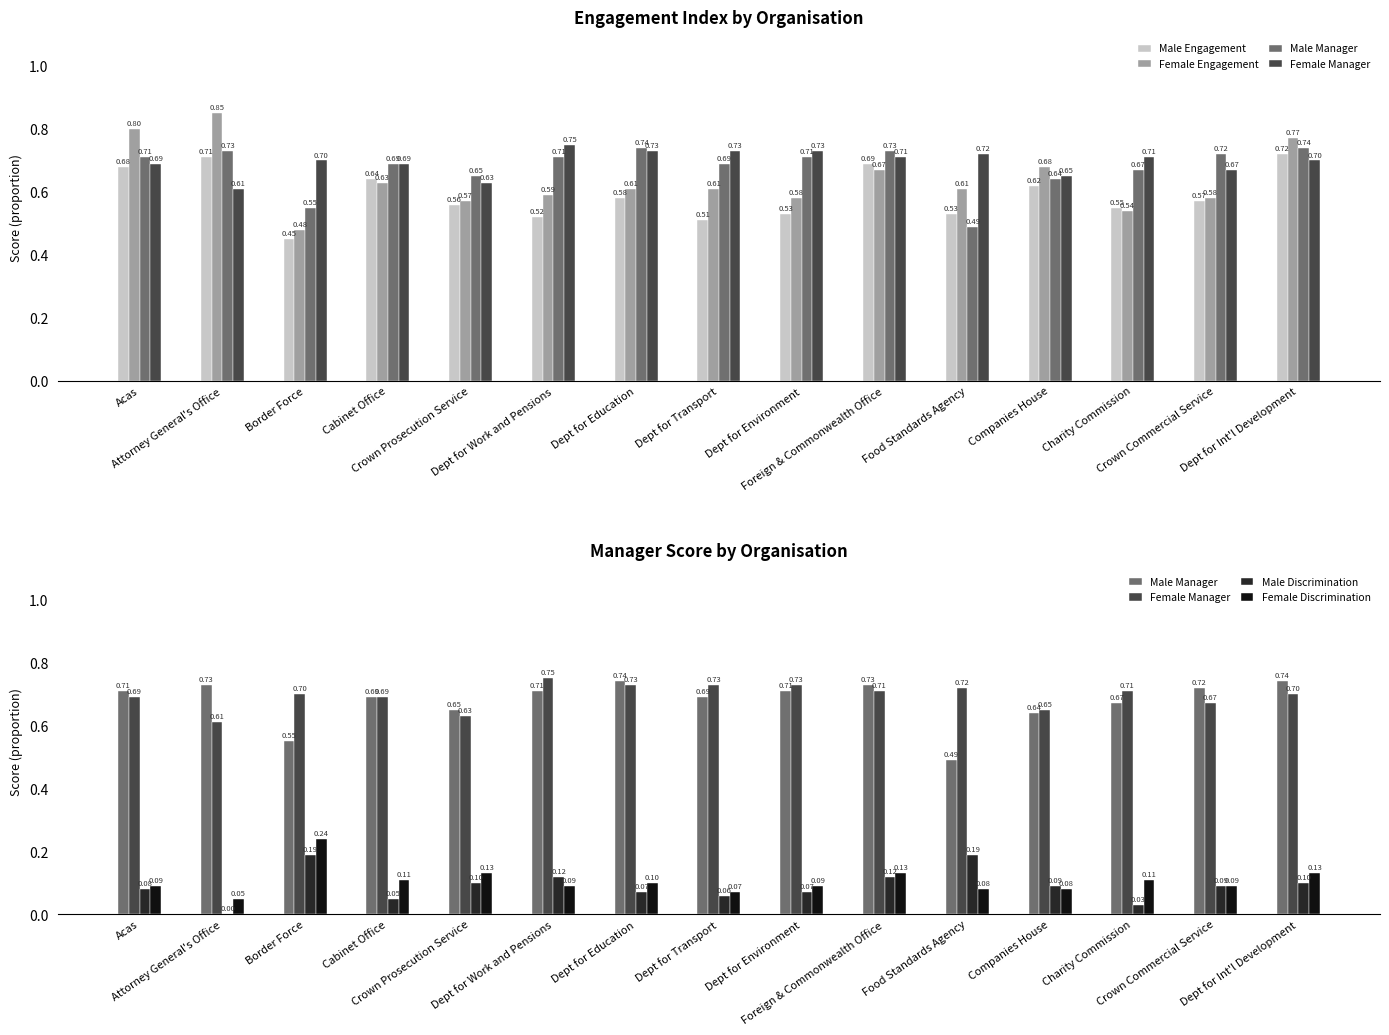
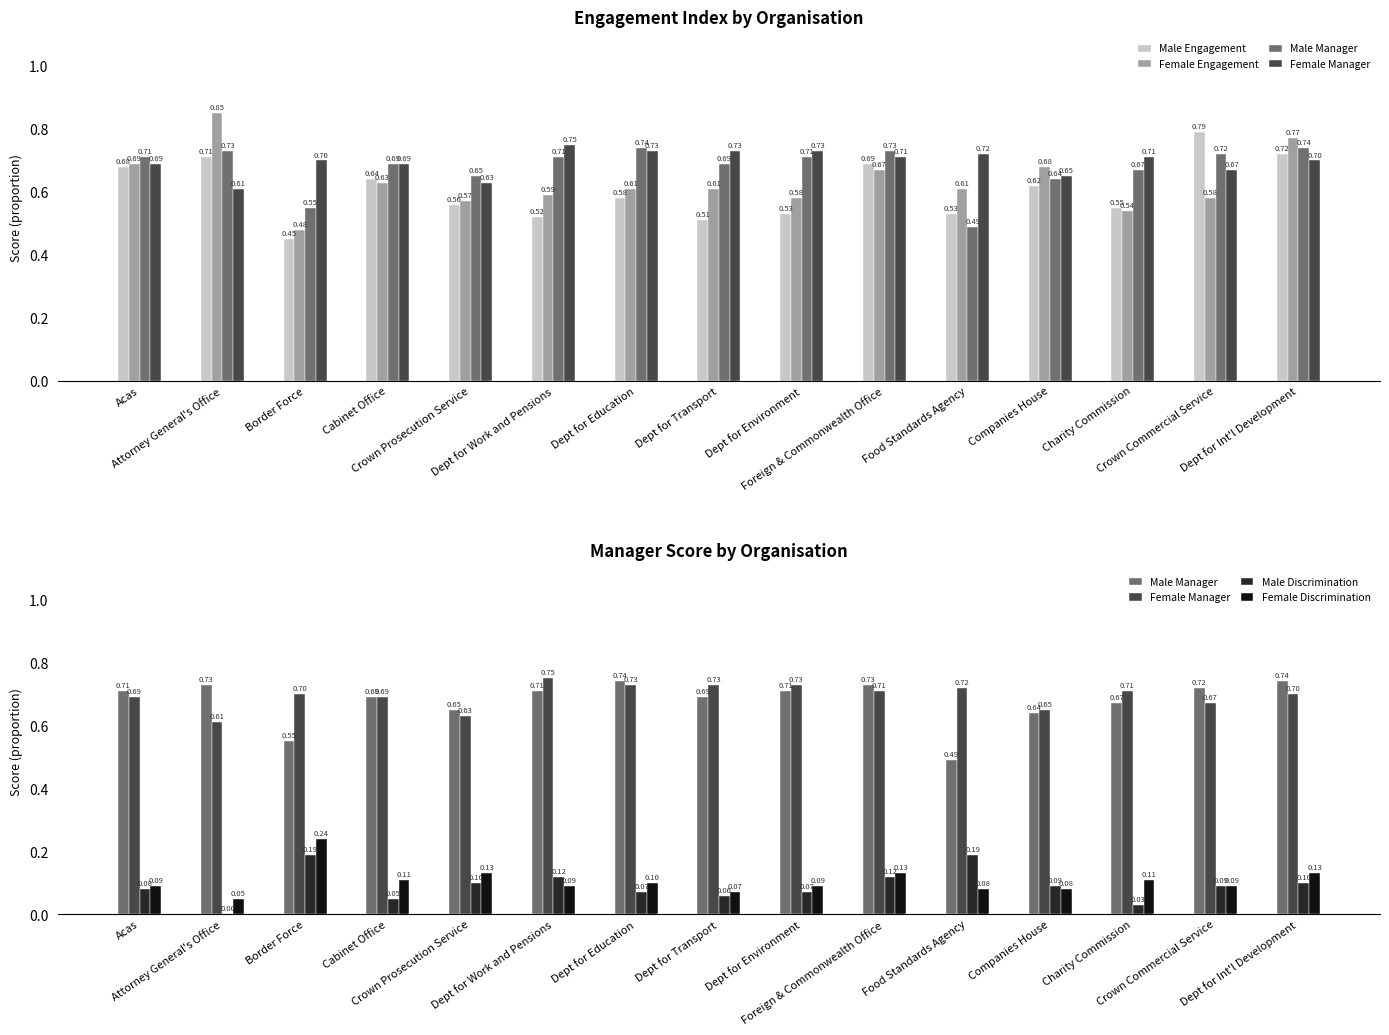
Engagement Index by Organisation, Female Engagement, Acas: 0.80 -> 0.69
Engagement Index by Organisation, Male Engagement, Crown Commercial Service: 0.57 -> 0.79
